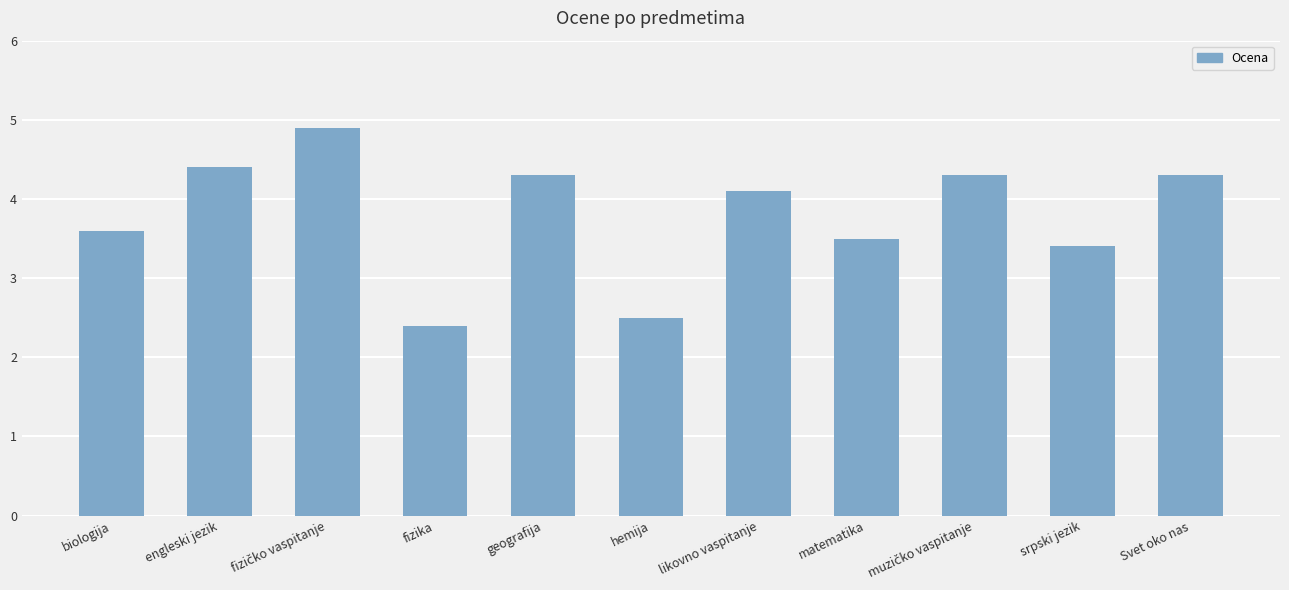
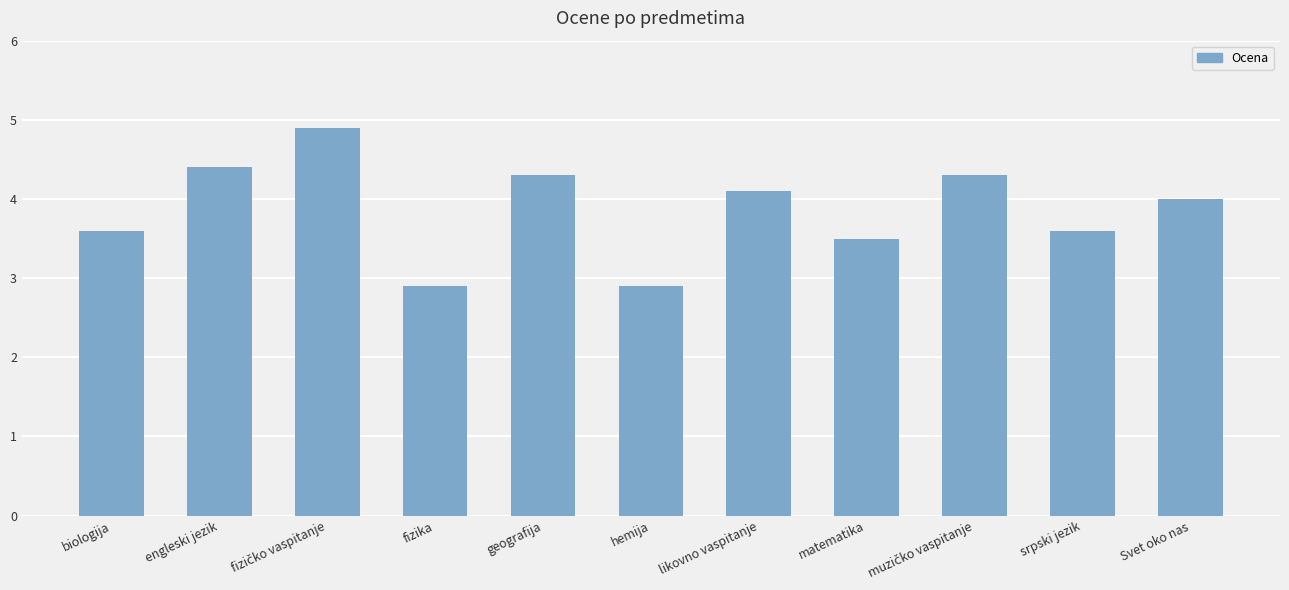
fizika: 2.4 -> 2.9
hemija: 2.5 -> 2.9
srpski jezik: 3.4 -> 3.6
Svet oko nas: 4.3 -> 4.0
